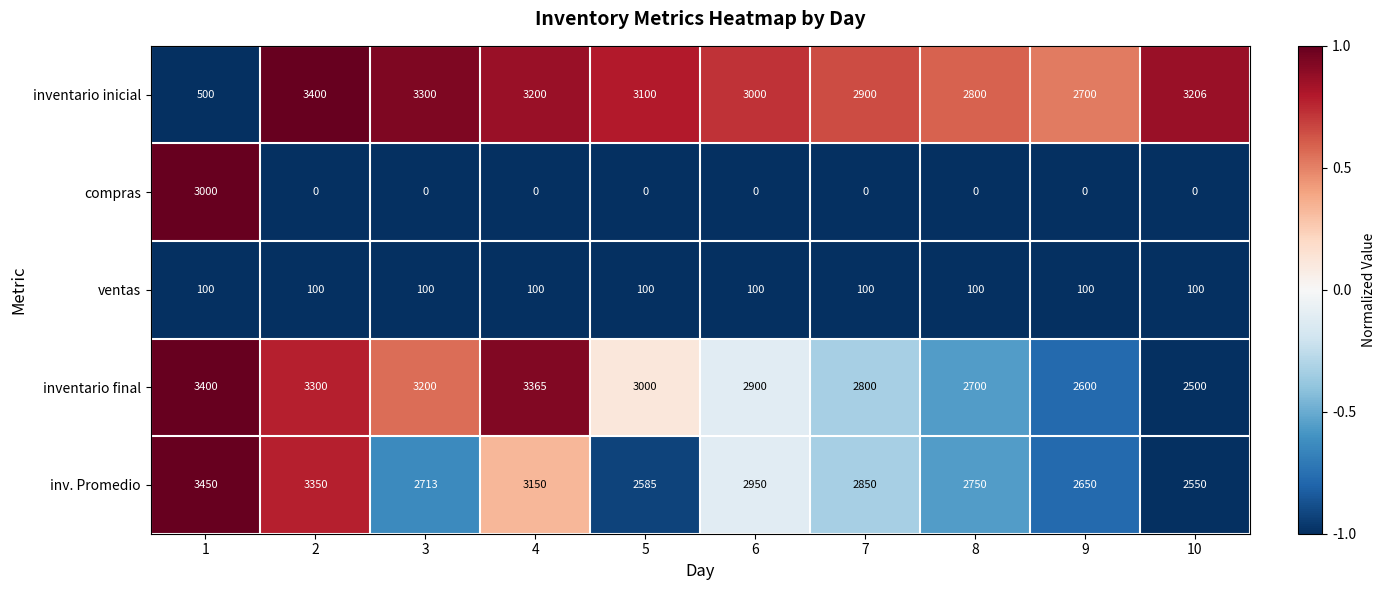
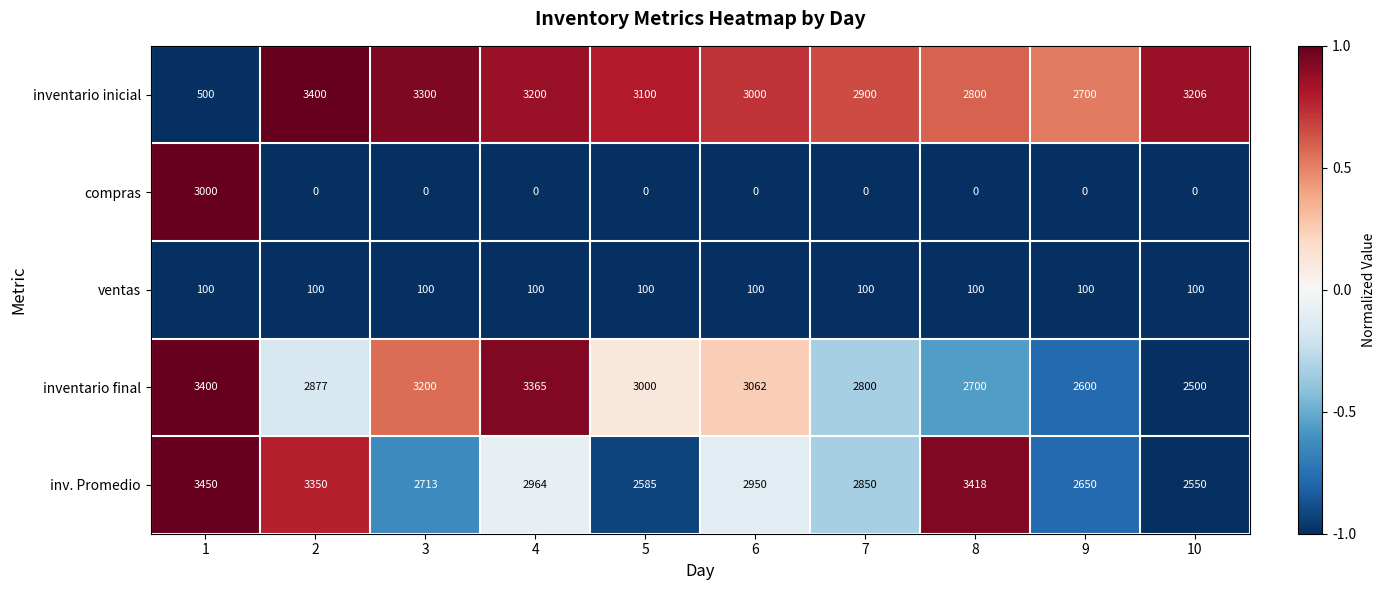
inventario final, 2: 3300 -> 2877
inventario final, 6: 2900 -> 3062
inv. Promedio, 4: 3150 -> 2964
inv. Promedio, 8: 2750 -> 3418
